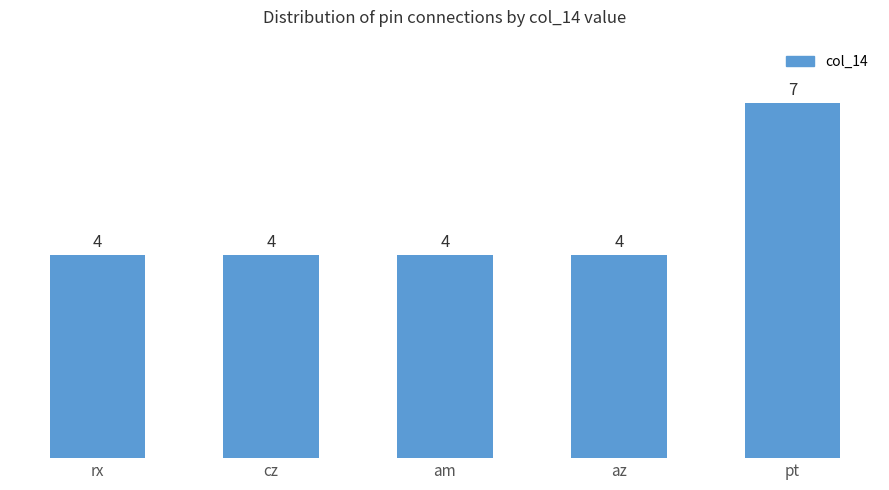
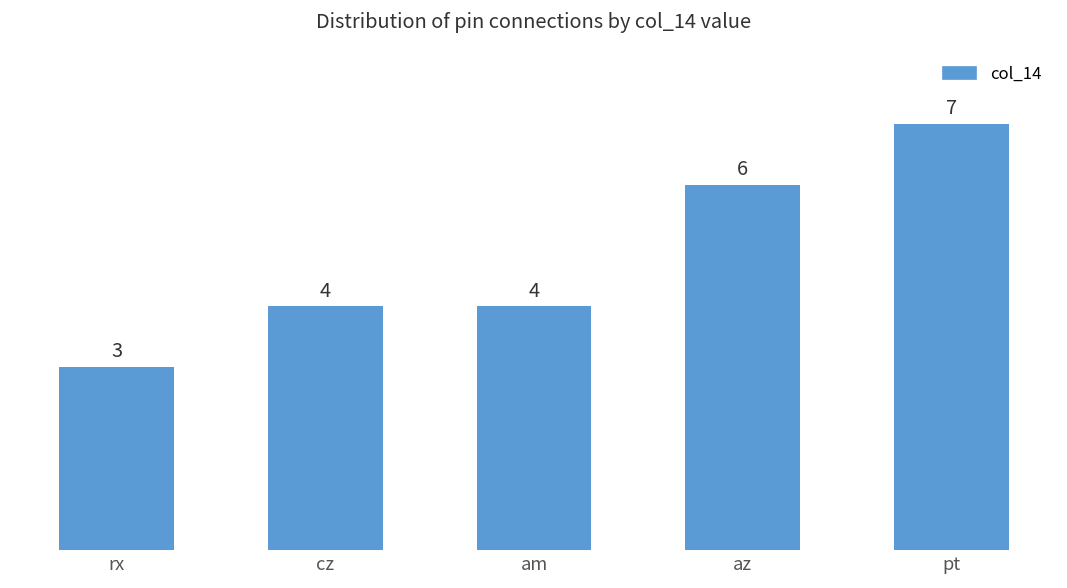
rx: 4 -> 3
az: 4 -> 6
